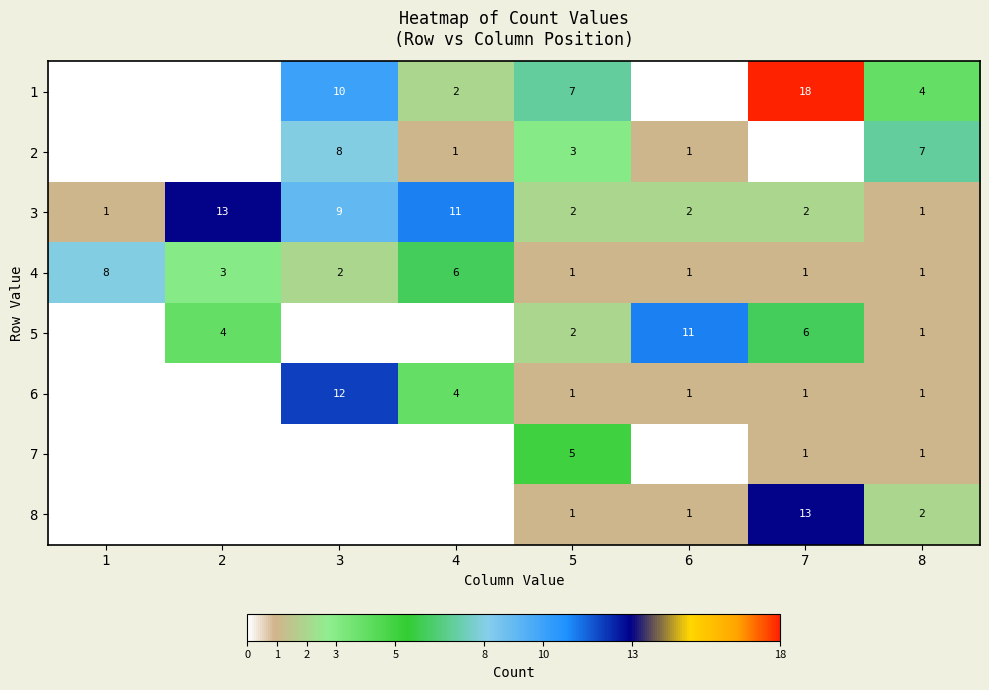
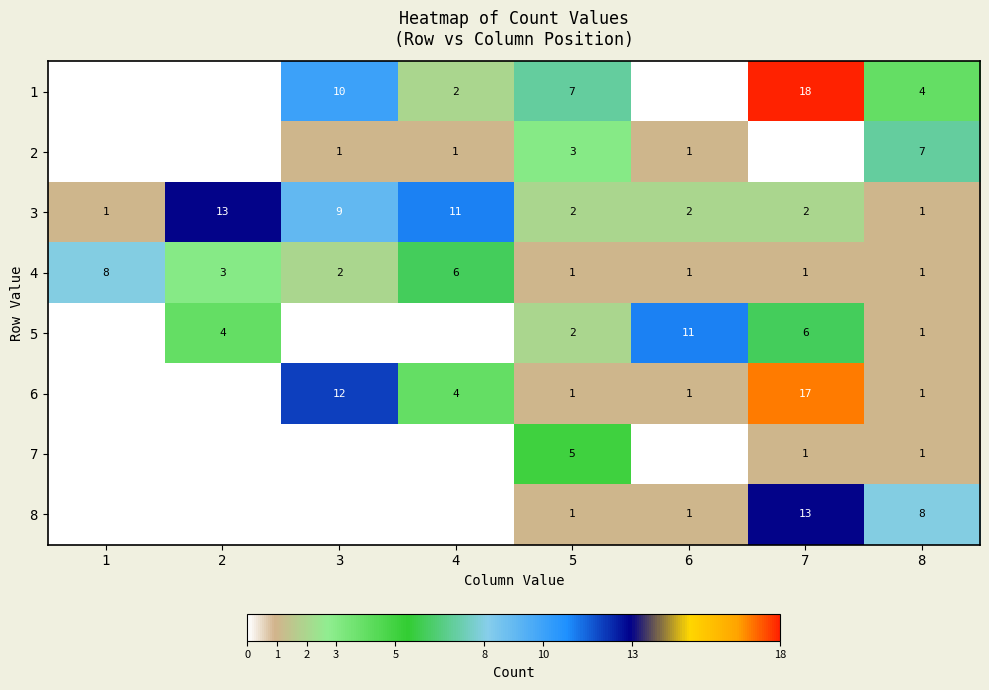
2, 3: 8 -> 1
6, 7: 1 -> 17
8, 8: 2 -> 8
